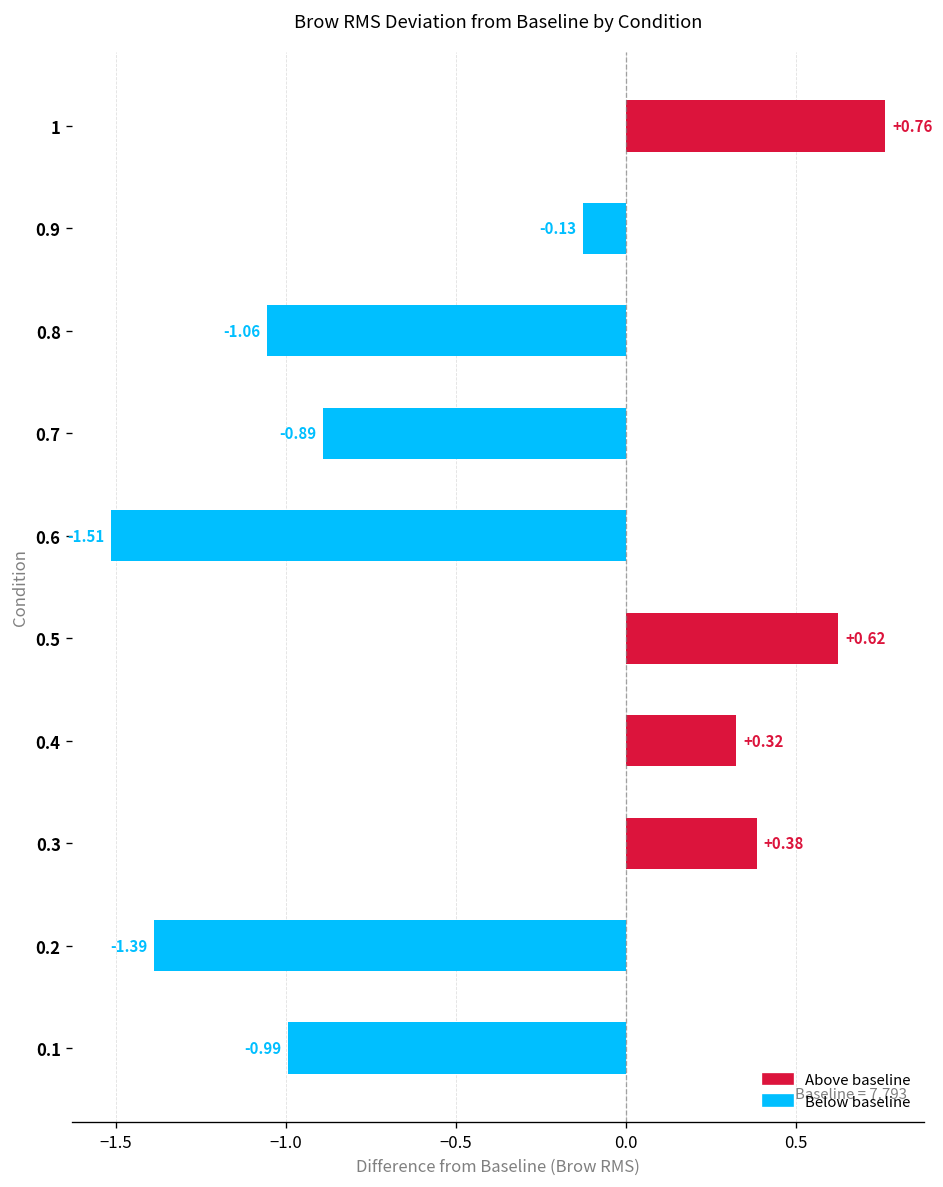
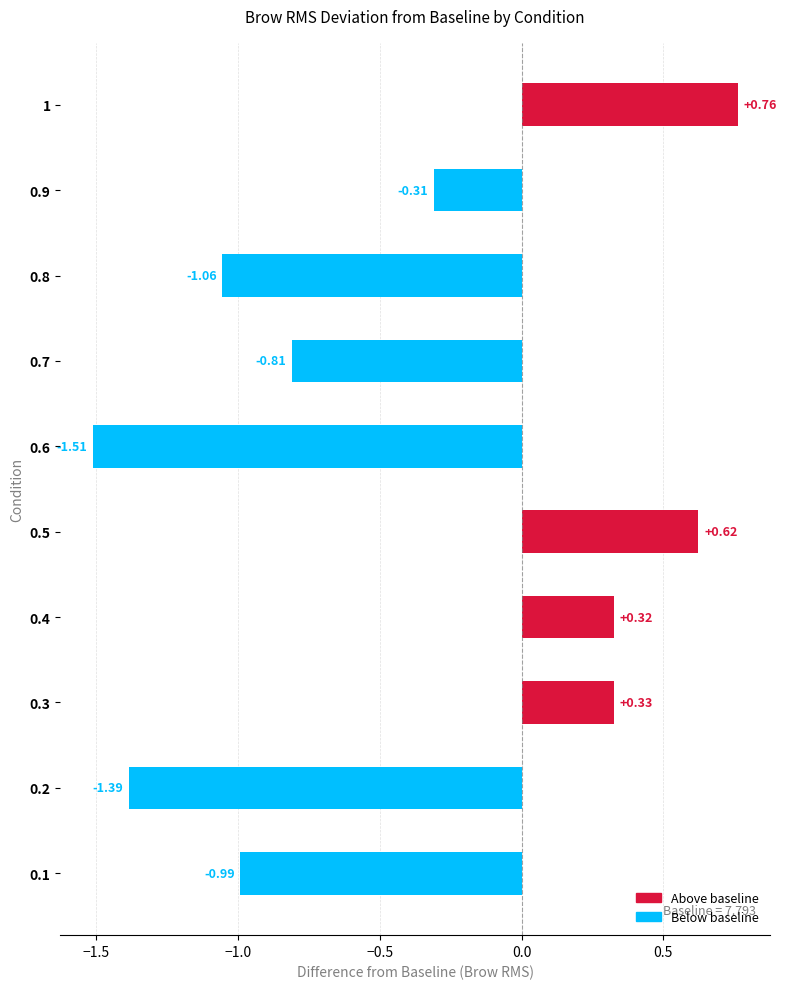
0.9: -0.13 -> -0.31
0.7: -0.89 -> -0.81
0.3: +0.38 -> +0.33
